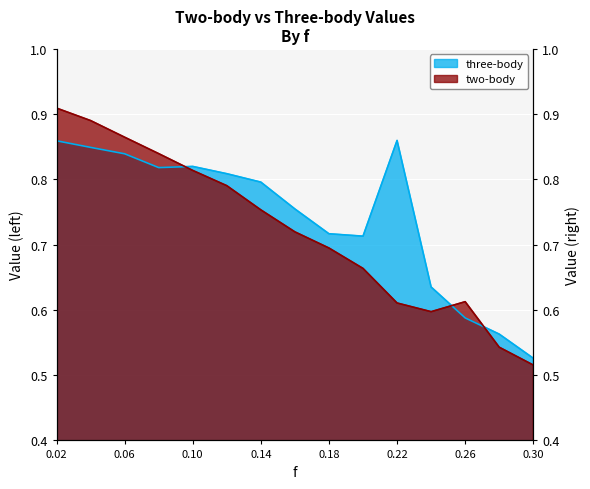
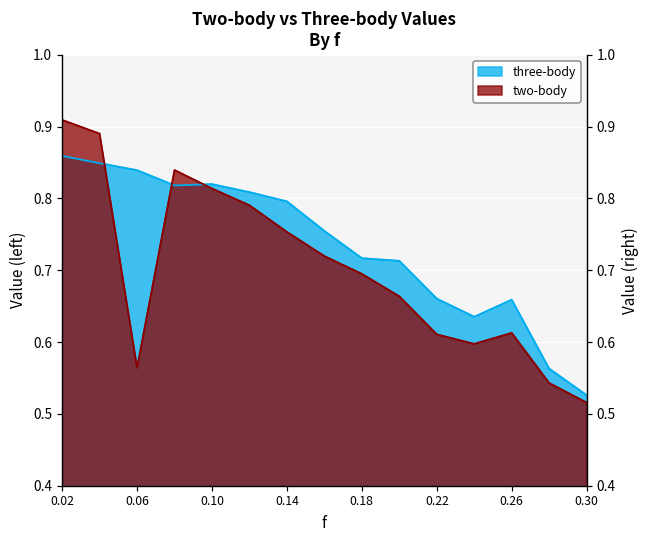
two-body, 0.06: 0.86 -> 0.56
three-body, 0.22: 0.86 -> 0.66
three-body, 0.26: 0.59 -> 0.66
